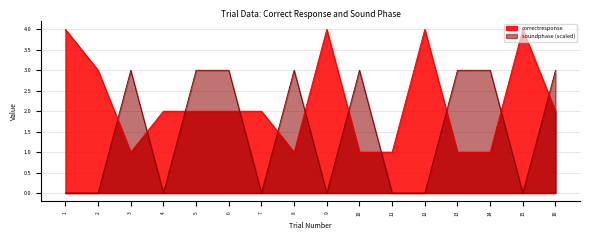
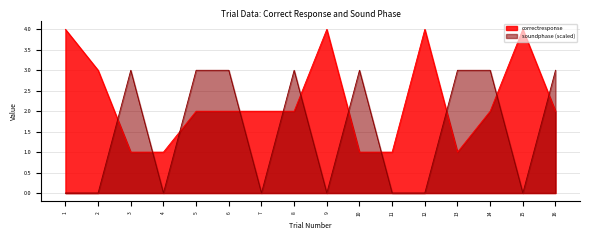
correctresponse, 4: 2 -> 1
correctresponse, 8: 1 -> 2
correctresponse, 14: 1 -> 2
